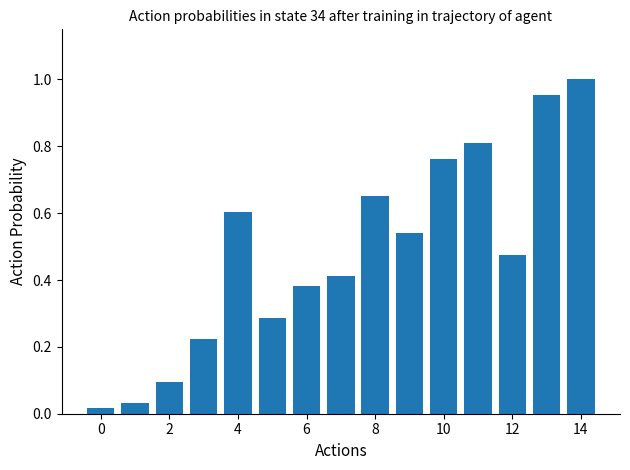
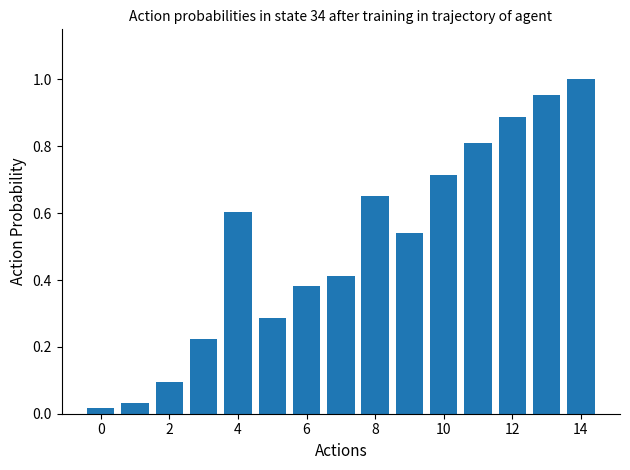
10: 0.76 -> 0.71
12: 0.48 -> 0.89
